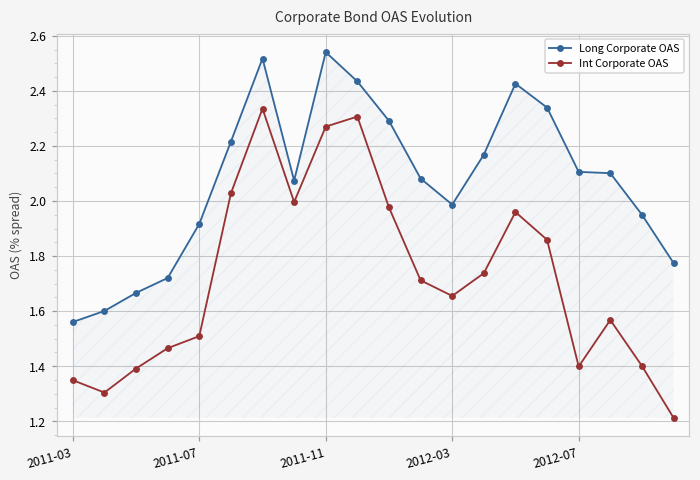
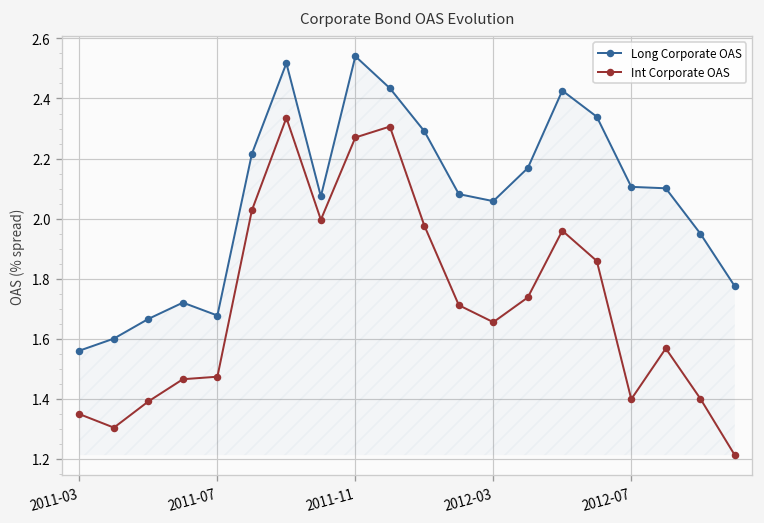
Long Corporate OAS, 2011-07: 1.92 -> 1.68
Int Corporate OAS, 2011-07: 1.51 -> 1.47
Long Corporate OAS, 2012-03: 1.99 -> 2.06
